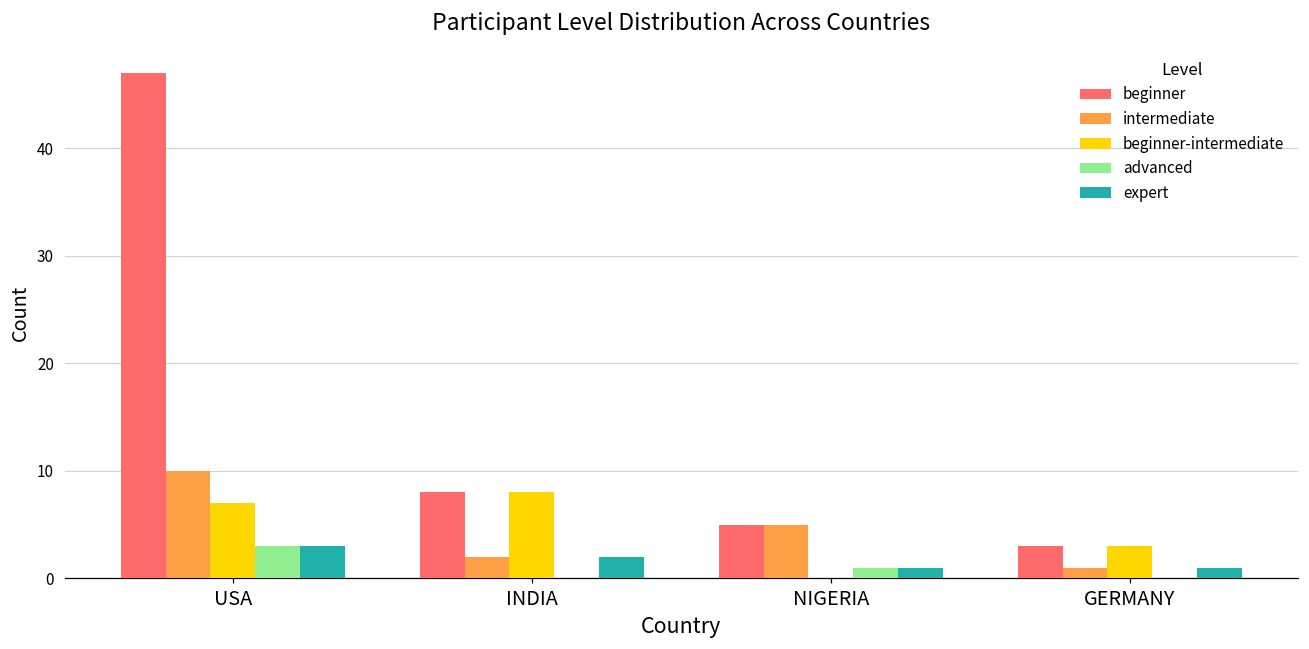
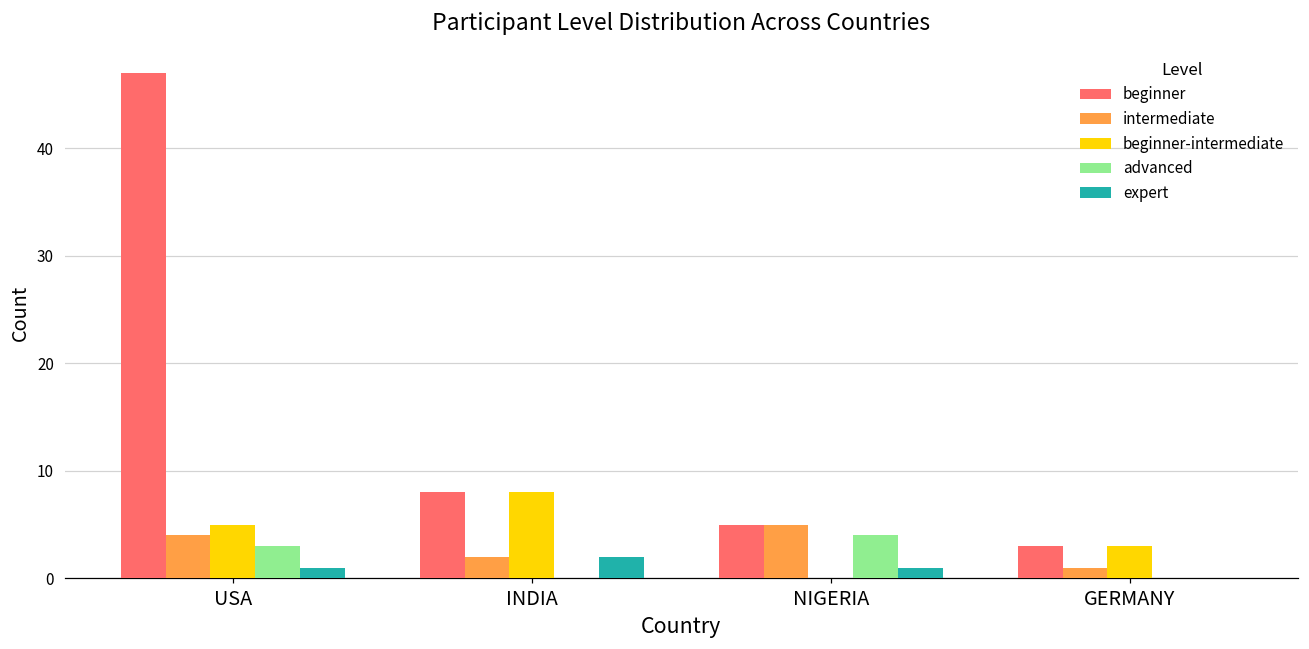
intermediate, USA: 10 -> 4
beginner-intermediate, USA: 7 -> 5
expert, USA: 3 -> 1
advanced, NIGERIA: 1 -> 4
expert, GERMANY: 1 -> 0
